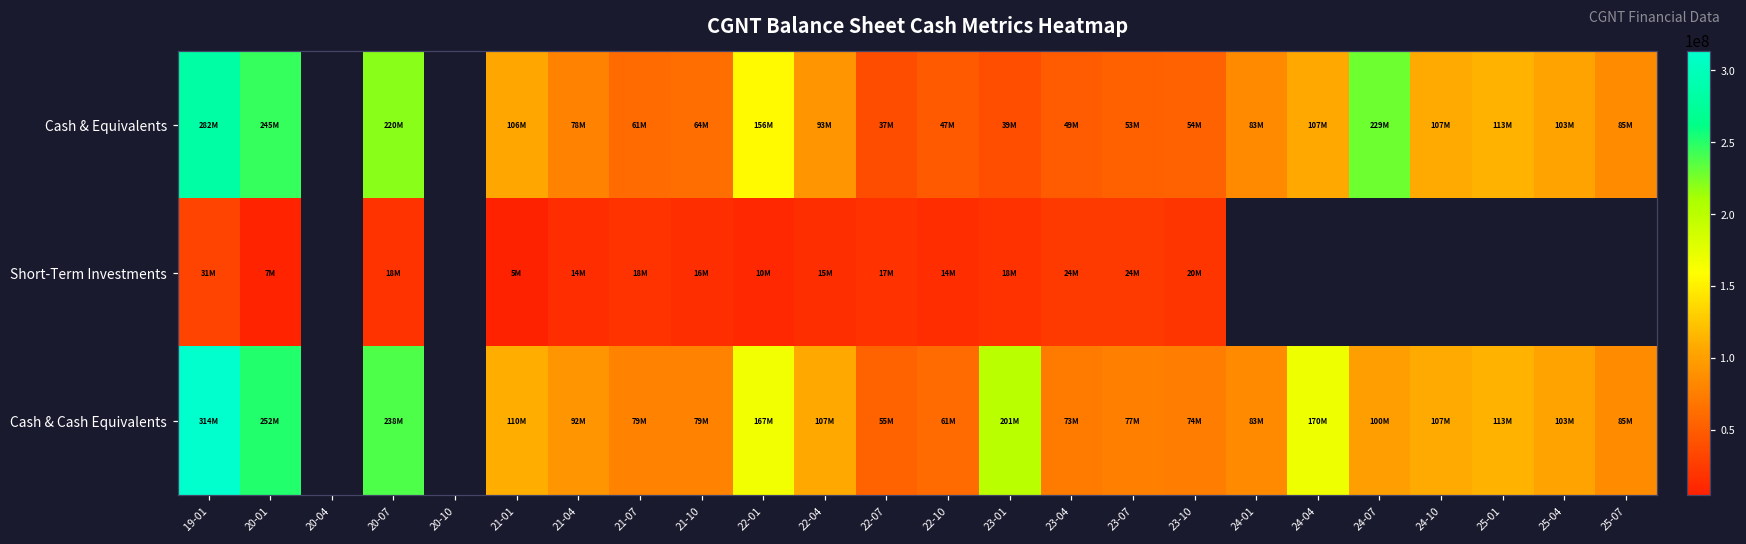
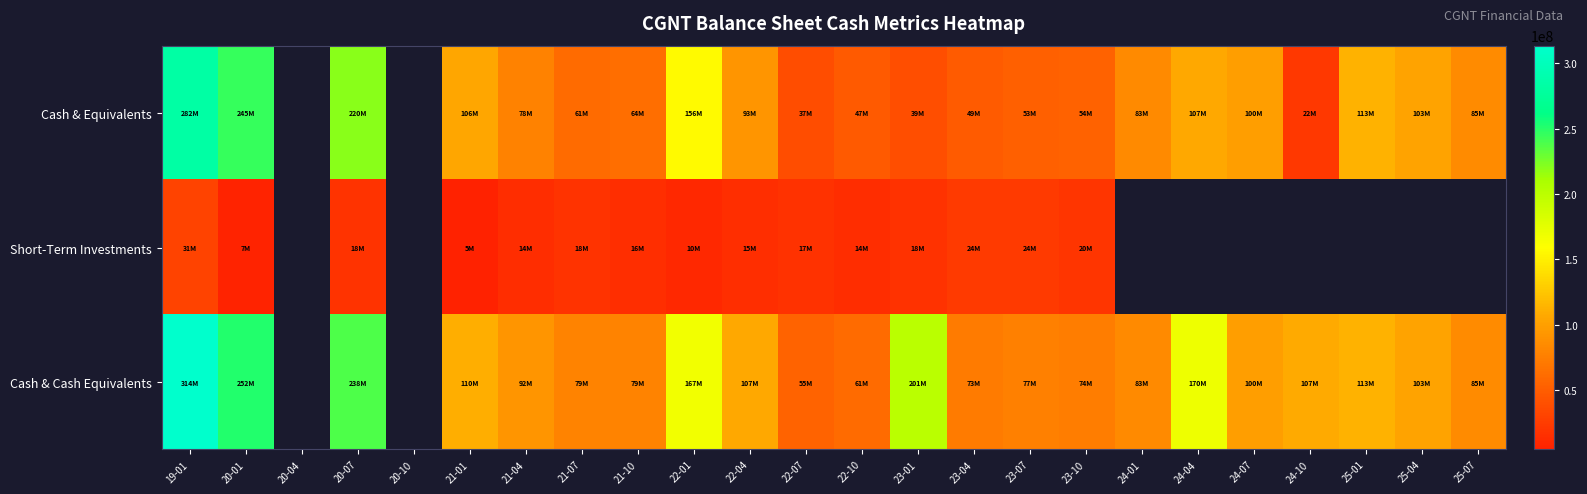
Cash & Equivalents, 24-07: 229M -> 100M
Cash & Equivalents, 24-10: 107M -> 22M
